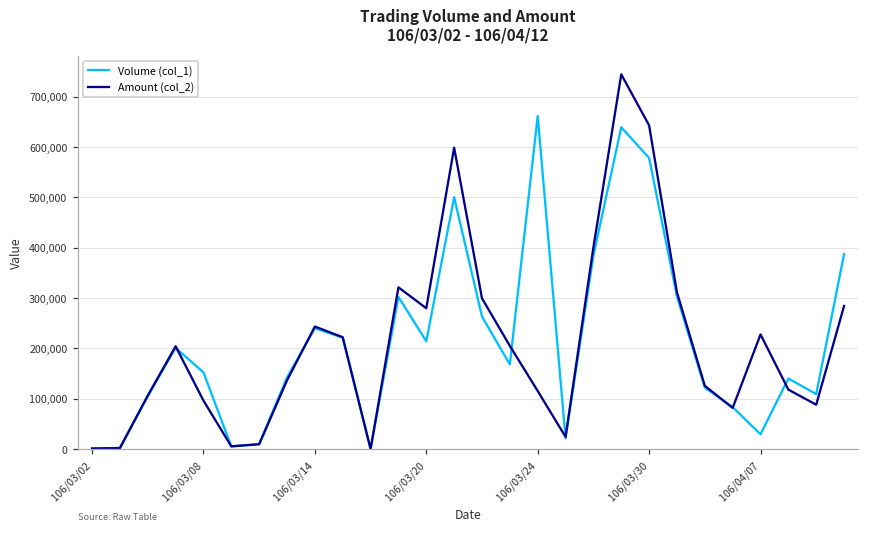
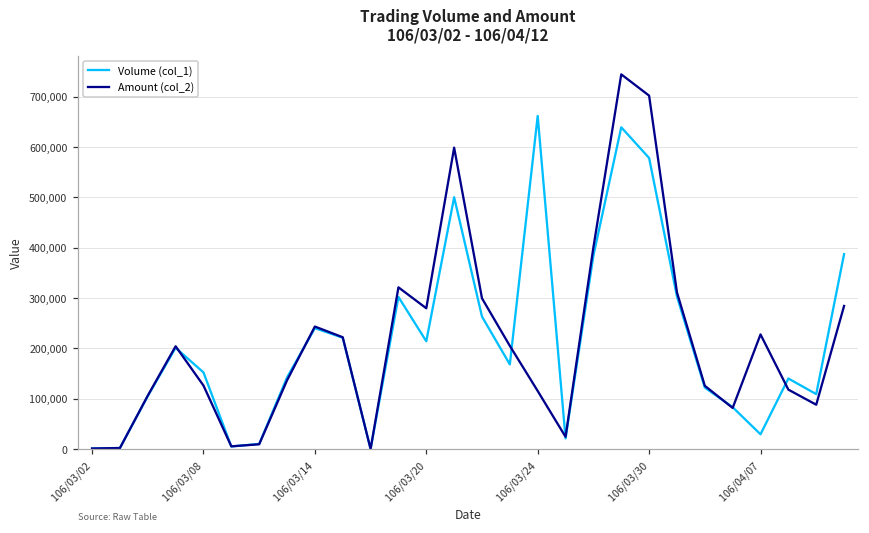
Amount (col_2), 106/03/08: 100,000 -> 130,000
Amount (col_2), 106/03/30: 640,000 -> 700,000
